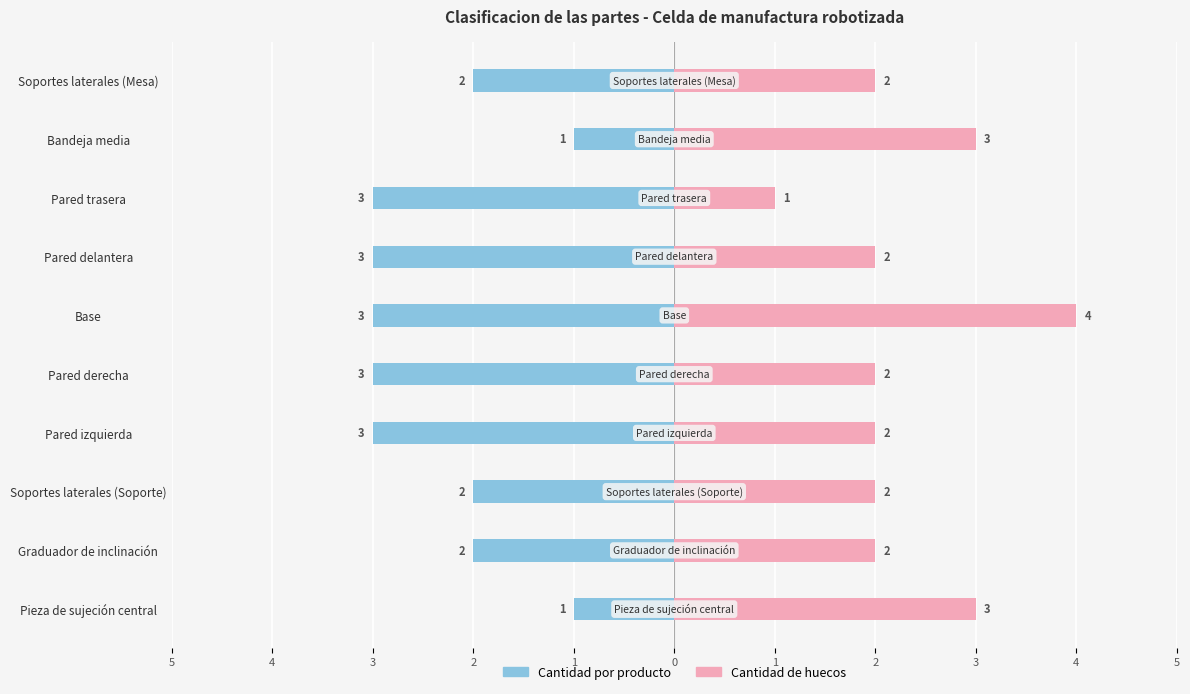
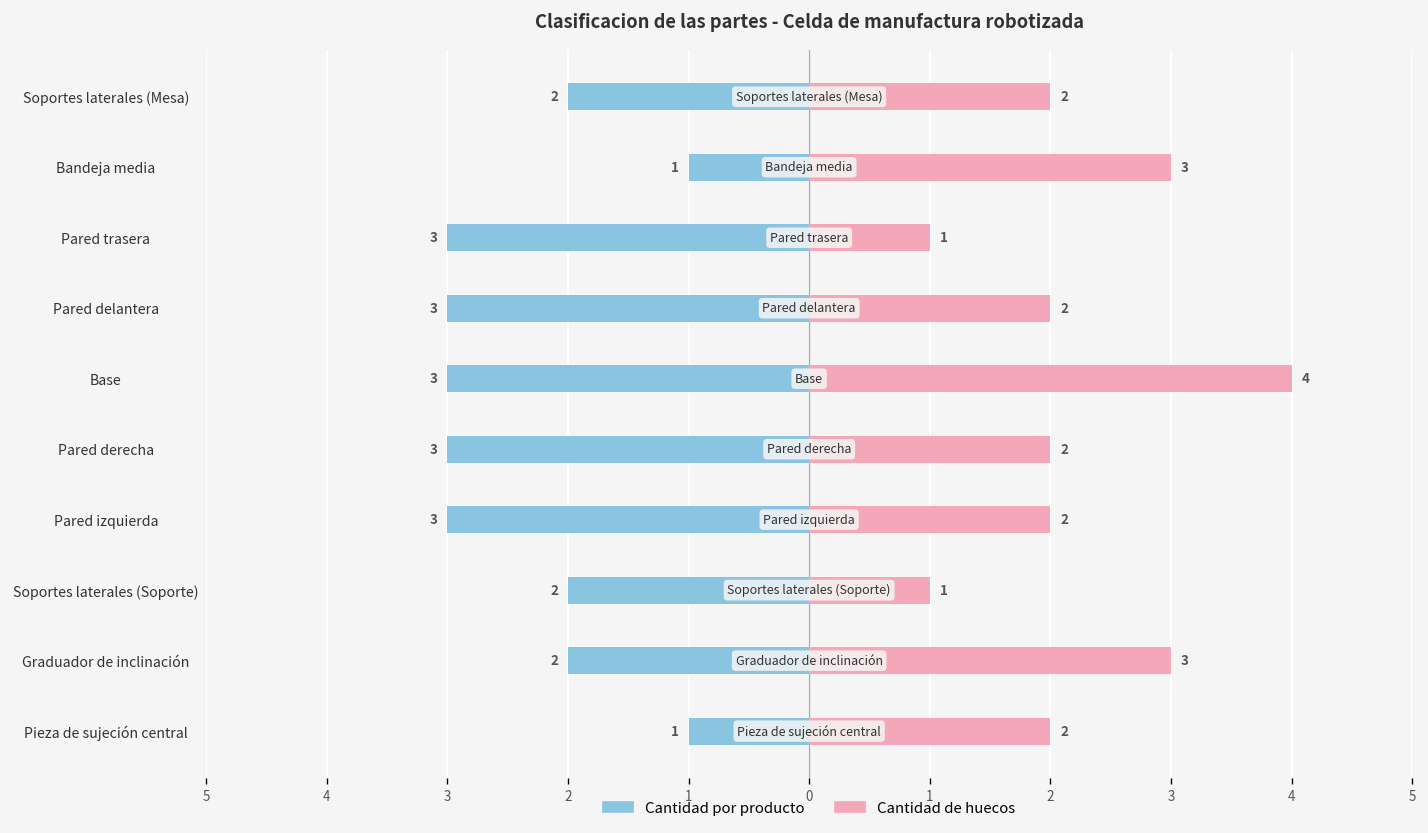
Cantidad de huecos, Soportes laterales (Soporte): 2 -> 1
Cantidad de huecos, Graduador de inclinación: 2 -> 3
Cantidad de huecos, Pieza de sujeción central: 3 -> 2
